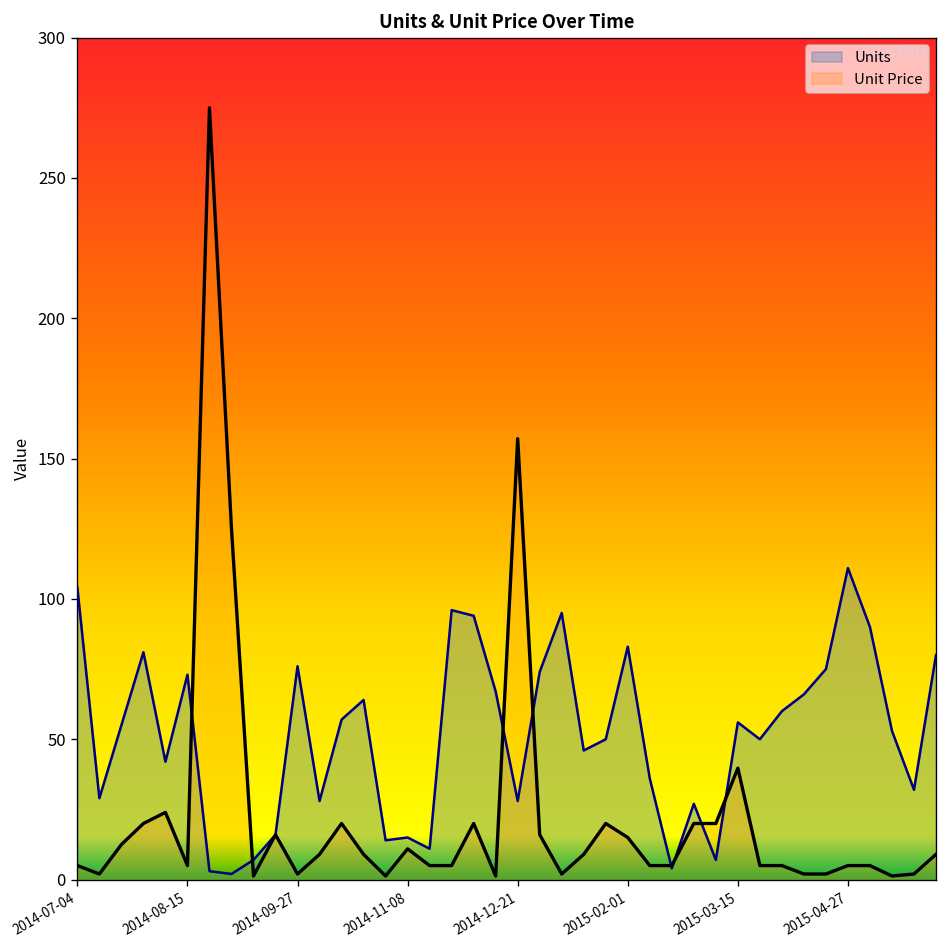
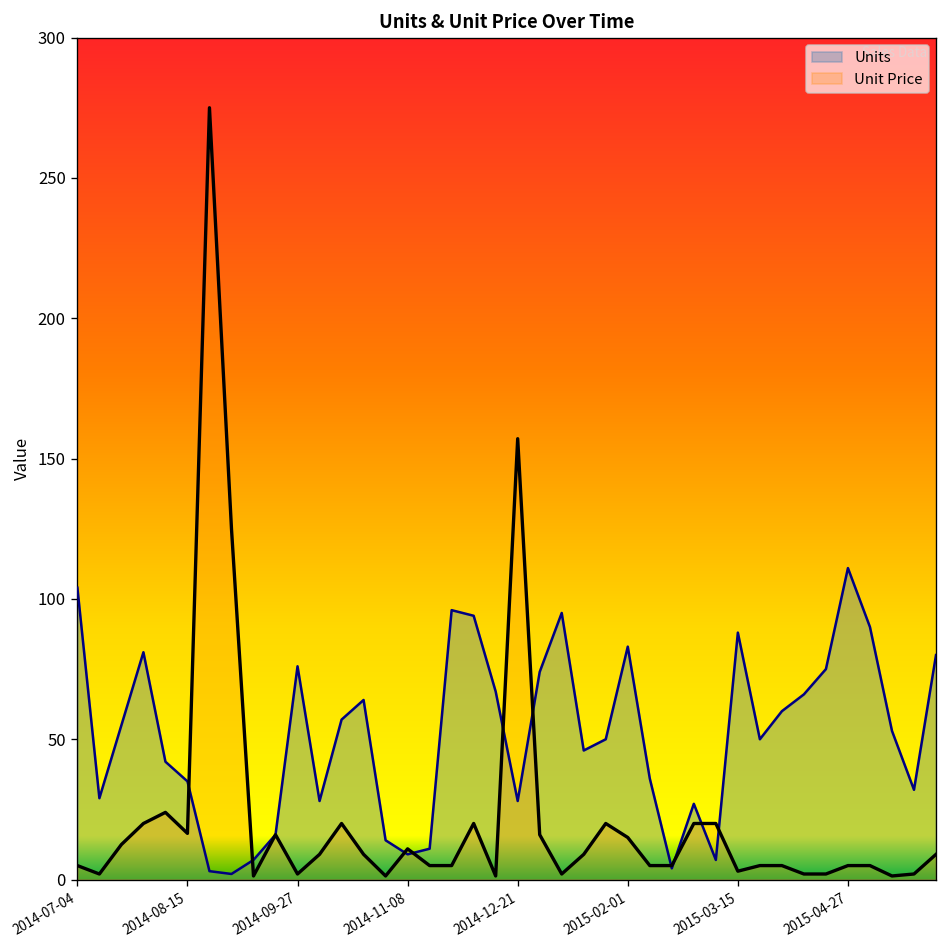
Units, 2014-08-15: 73 -> 35
Unit Price, 2014-08-15: 5 -> 16
Units, 2014-11-08: 15 -> 9
Units, 2015-03-15: 56 -> 88
Unit Price, 2015-03-15: 40 -> 3
